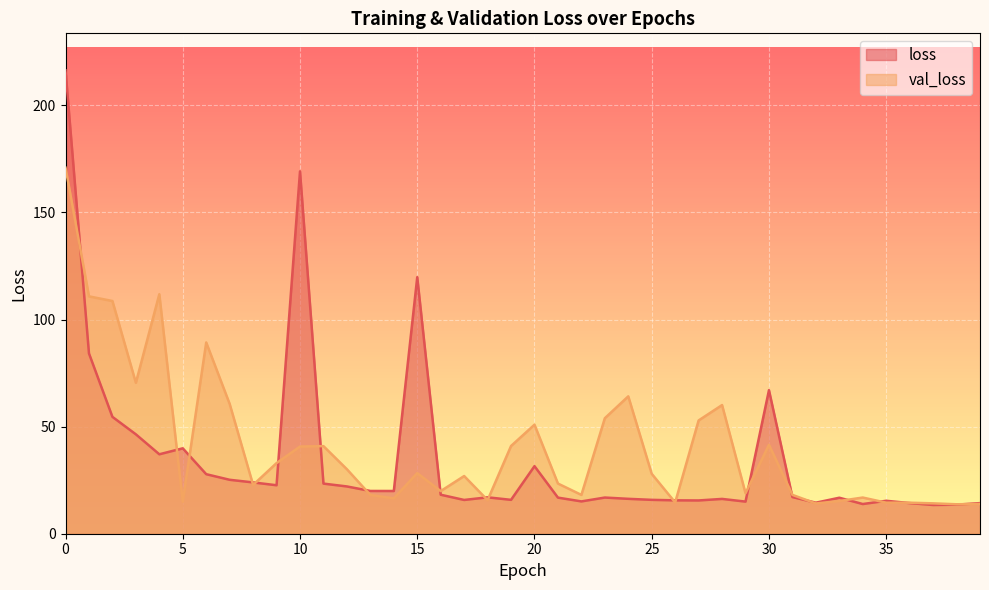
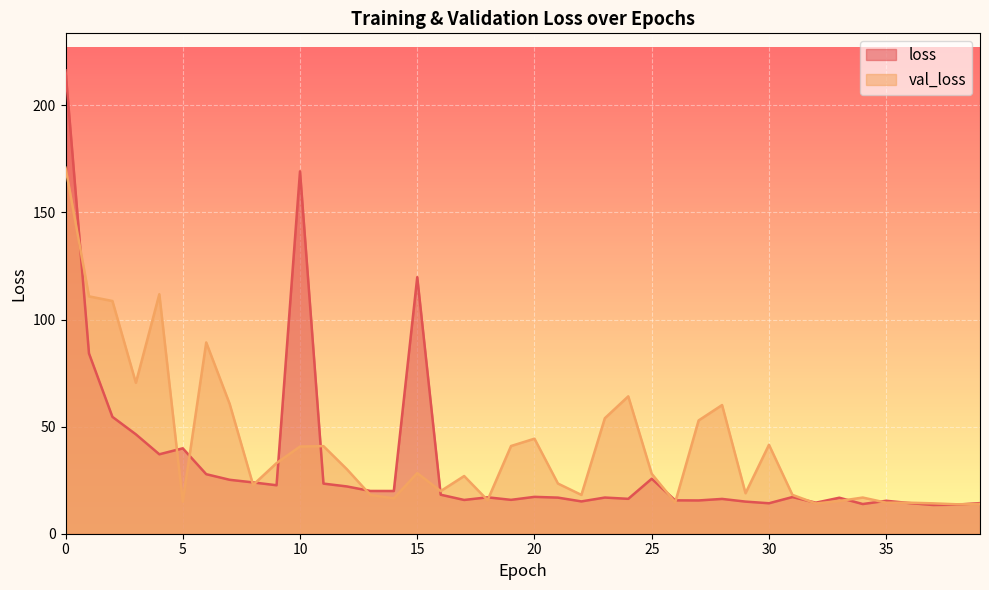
loss, 20: 32 -> 17
val_loss, 20: 51 -> 44
loss, 25: 16 -> 26
loss, 30: 67 -> 14
